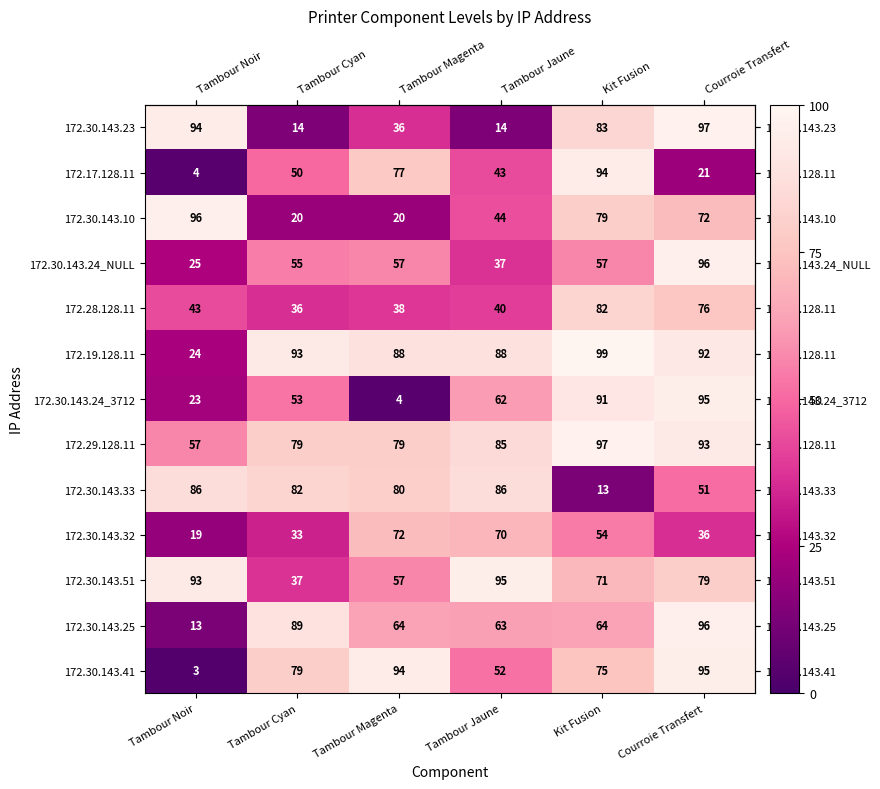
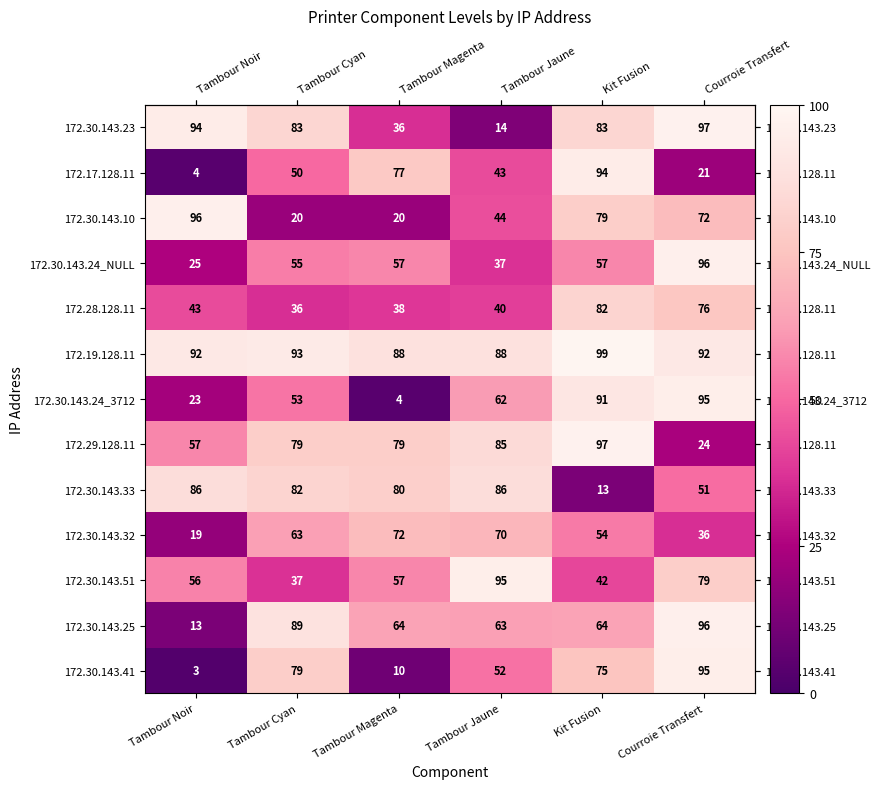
172.30.143.23, Tambour Cyan: 14 -> 83
172.19.128.11, Tambour Noir: 24 -> 92
172.29.128.11, Courroie Transfert: 93 -> 24
172.30.143.32, Tambour Cyan: 33 -> 63
172.30.143.51, Tambour Noir: 93 -> 56
172.30.143.51, Kit Fusion: 71 -> 42
172.30.143.41, Tambour Magenta: 94 -> 10
